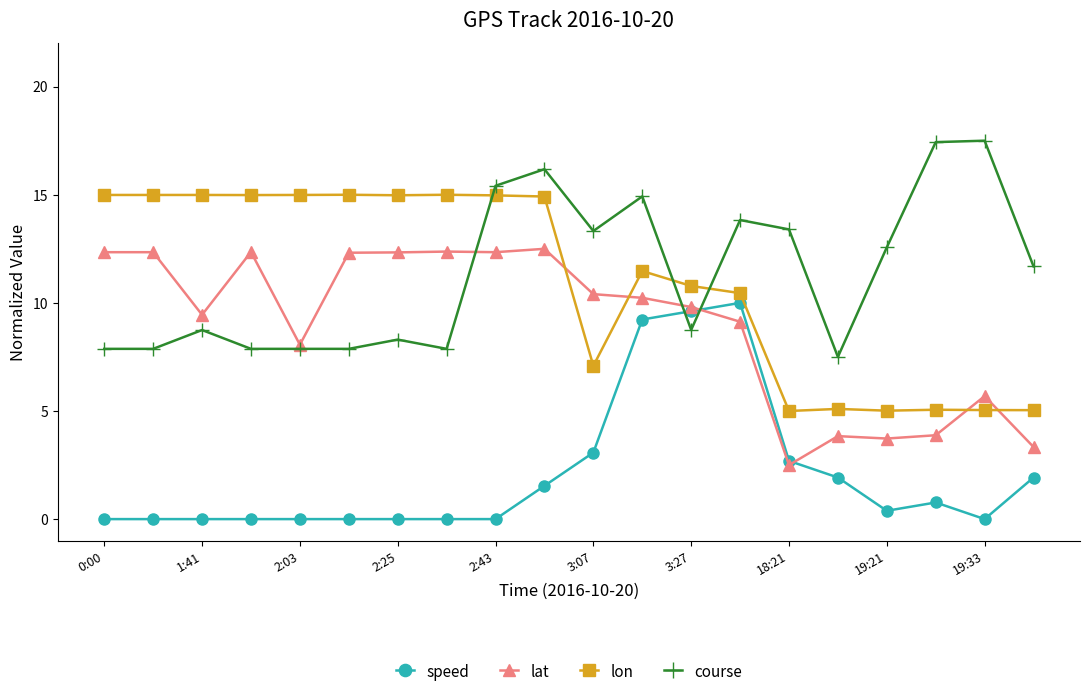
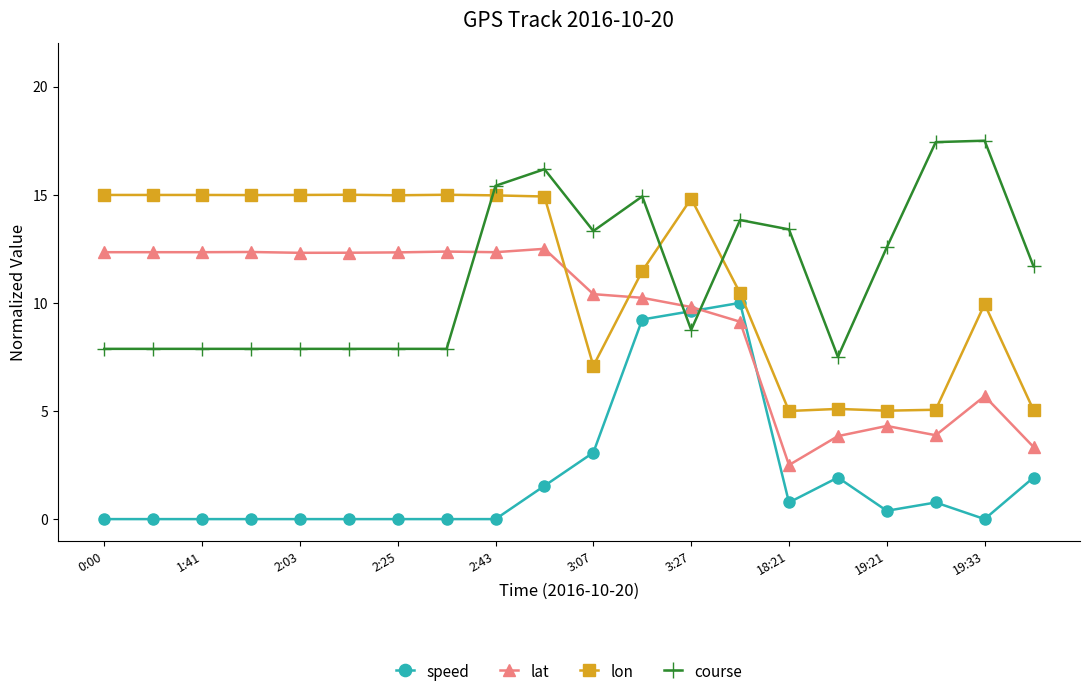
lat, 1:41: 9.4 -> 12.3
course, 1:41: 8.7 -> 7.9
lat, 2:03: 8.1 -> 12.3
course, 2:25: 8.3 -> 7.9
lon, 3:27: 10.8 -> 14.8
speed, 18:21: 2.7 -> 0.8
lat, 19:21: 3.7 -> 4.3
lon, 19:33: 5.0 -> 9.9
